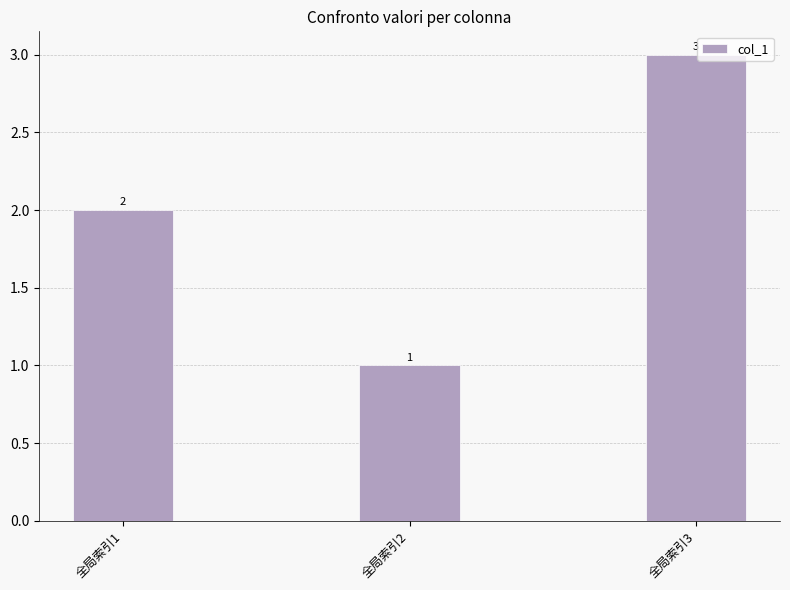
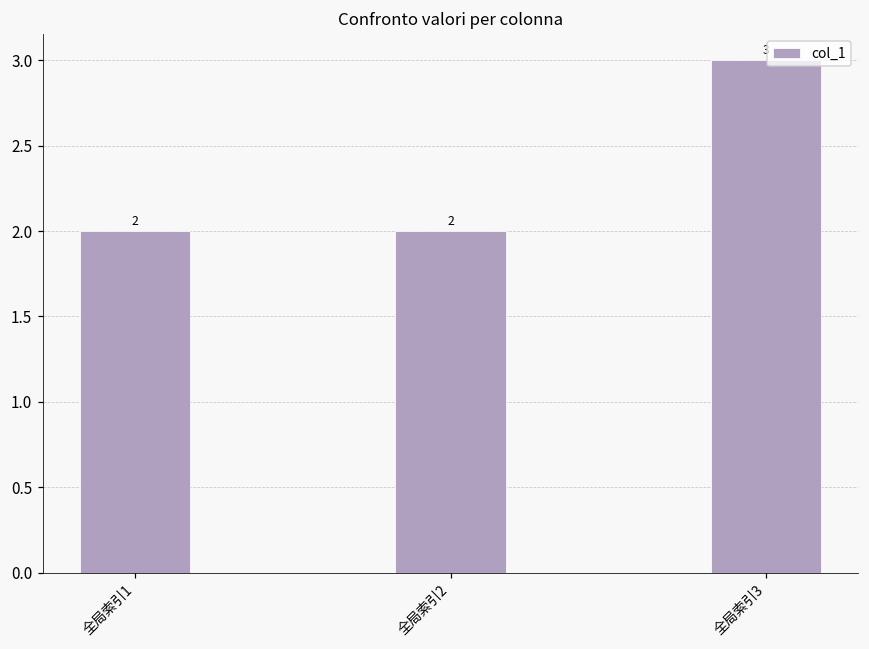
全局索引2: 1 -> 2
